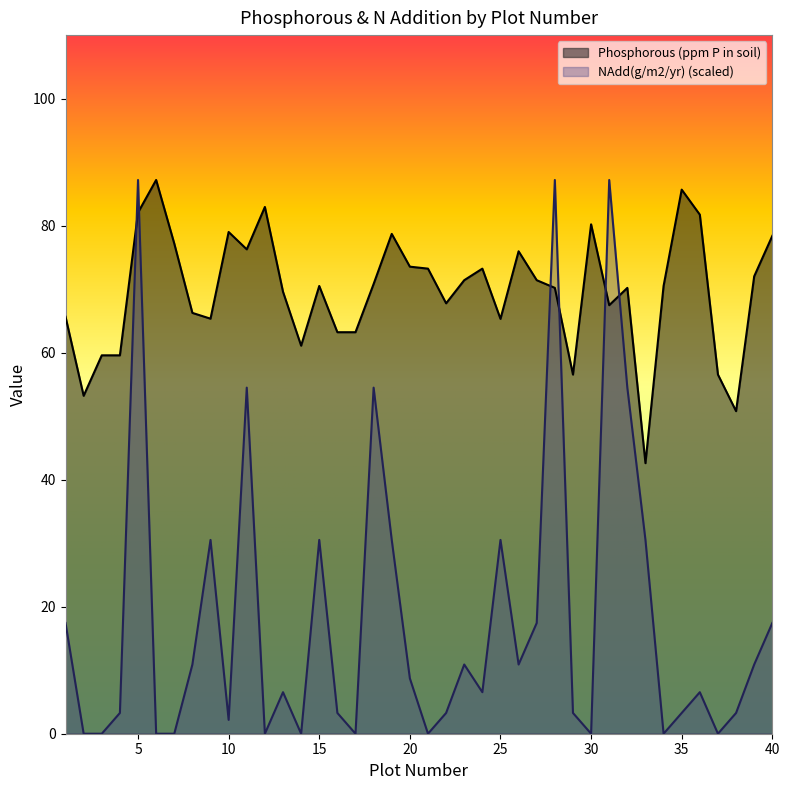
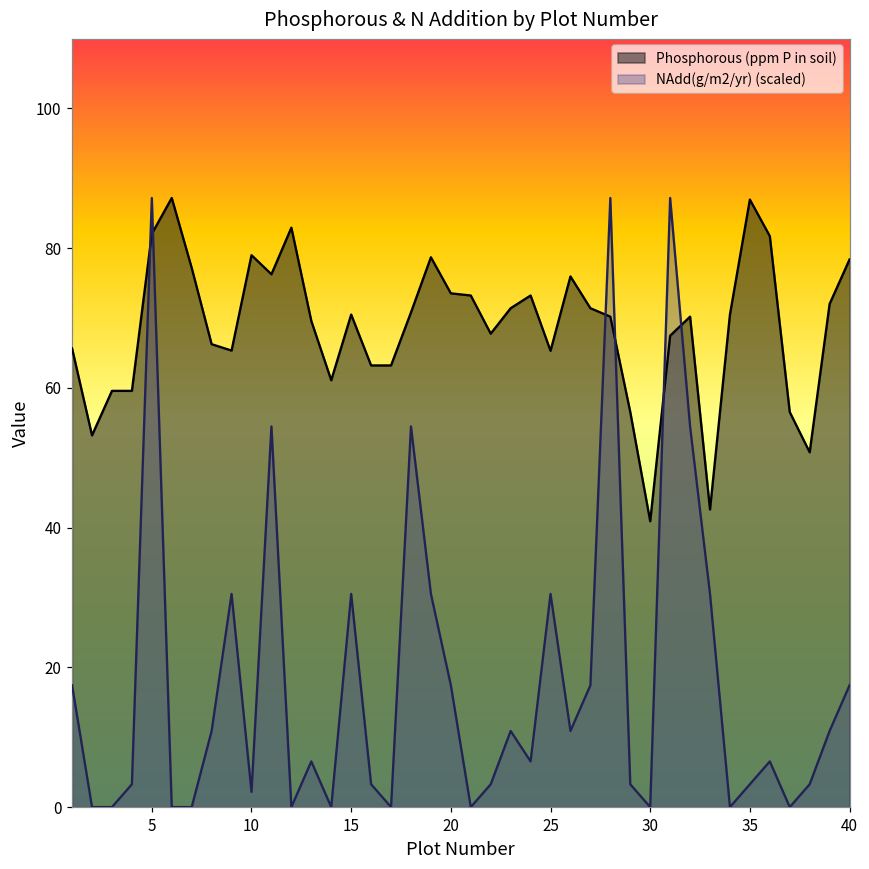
NAdd(g/m2/yr) (scaled), 20: 9 -> 17
Phosphorous (ppm P in soil), 30: 80 -> 41
Phosphorous (ppm P in soil), 35: 86 -> 87
